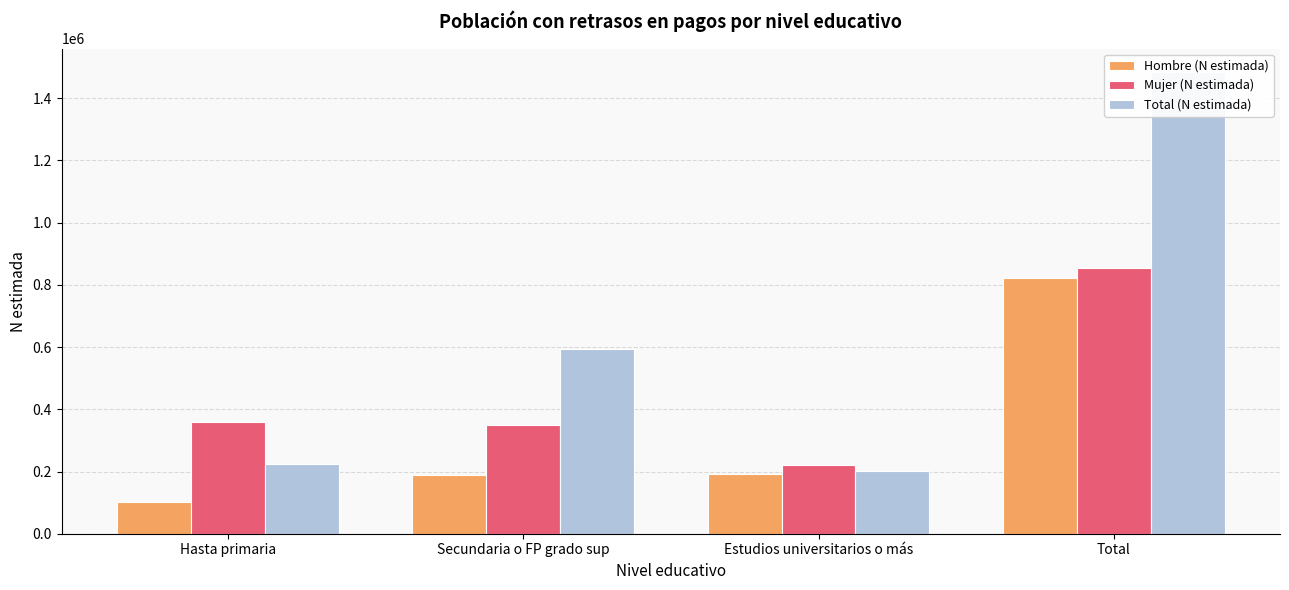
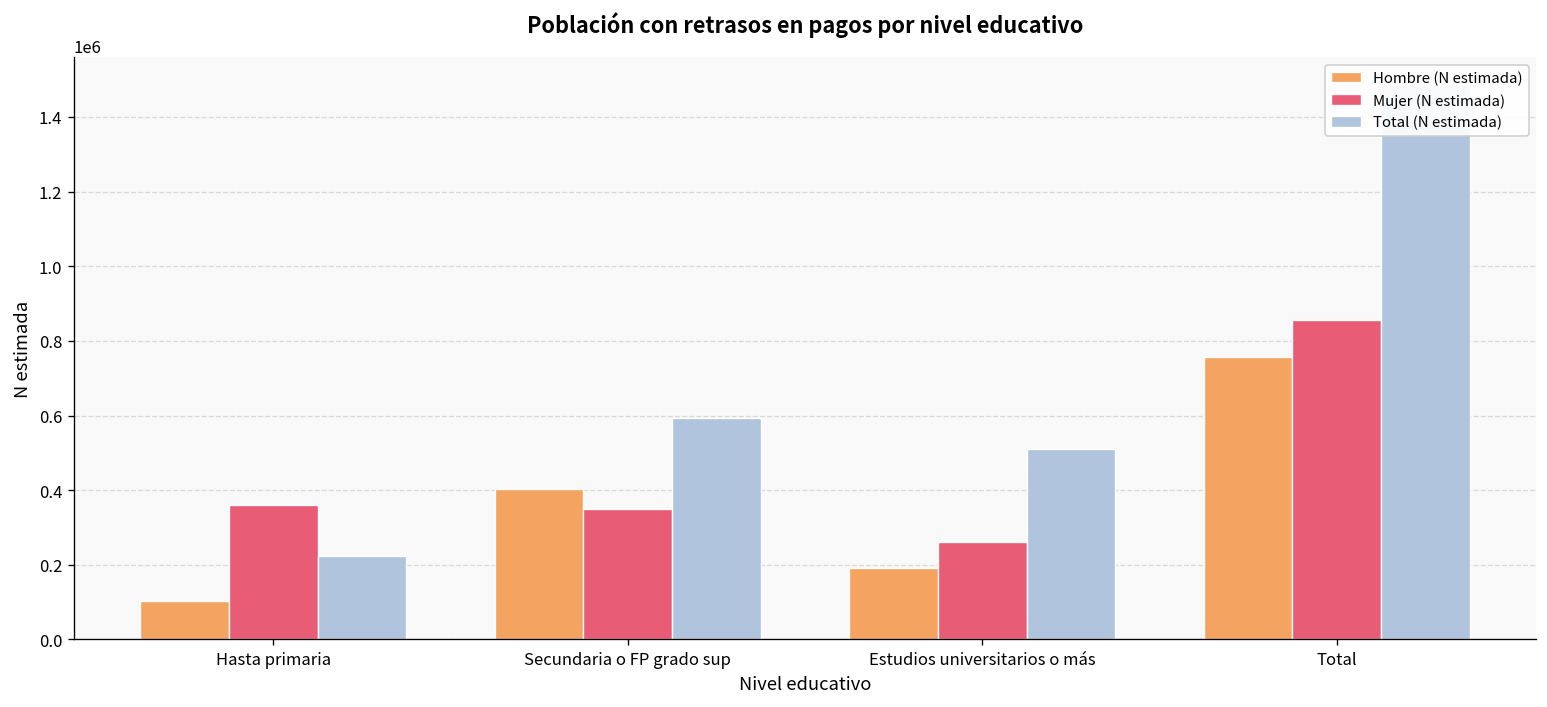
Hombre (N estimada), Secundaria o FP grado sup: 190000 -> 400000
Mujer (N estimada), Estudios universitarios o más: 220000 -> 260000
Total (N estimada), Estudios universitarios o más: 200000 -> 510000
Hombre (N estimada), Total: 820000 -> 760000
